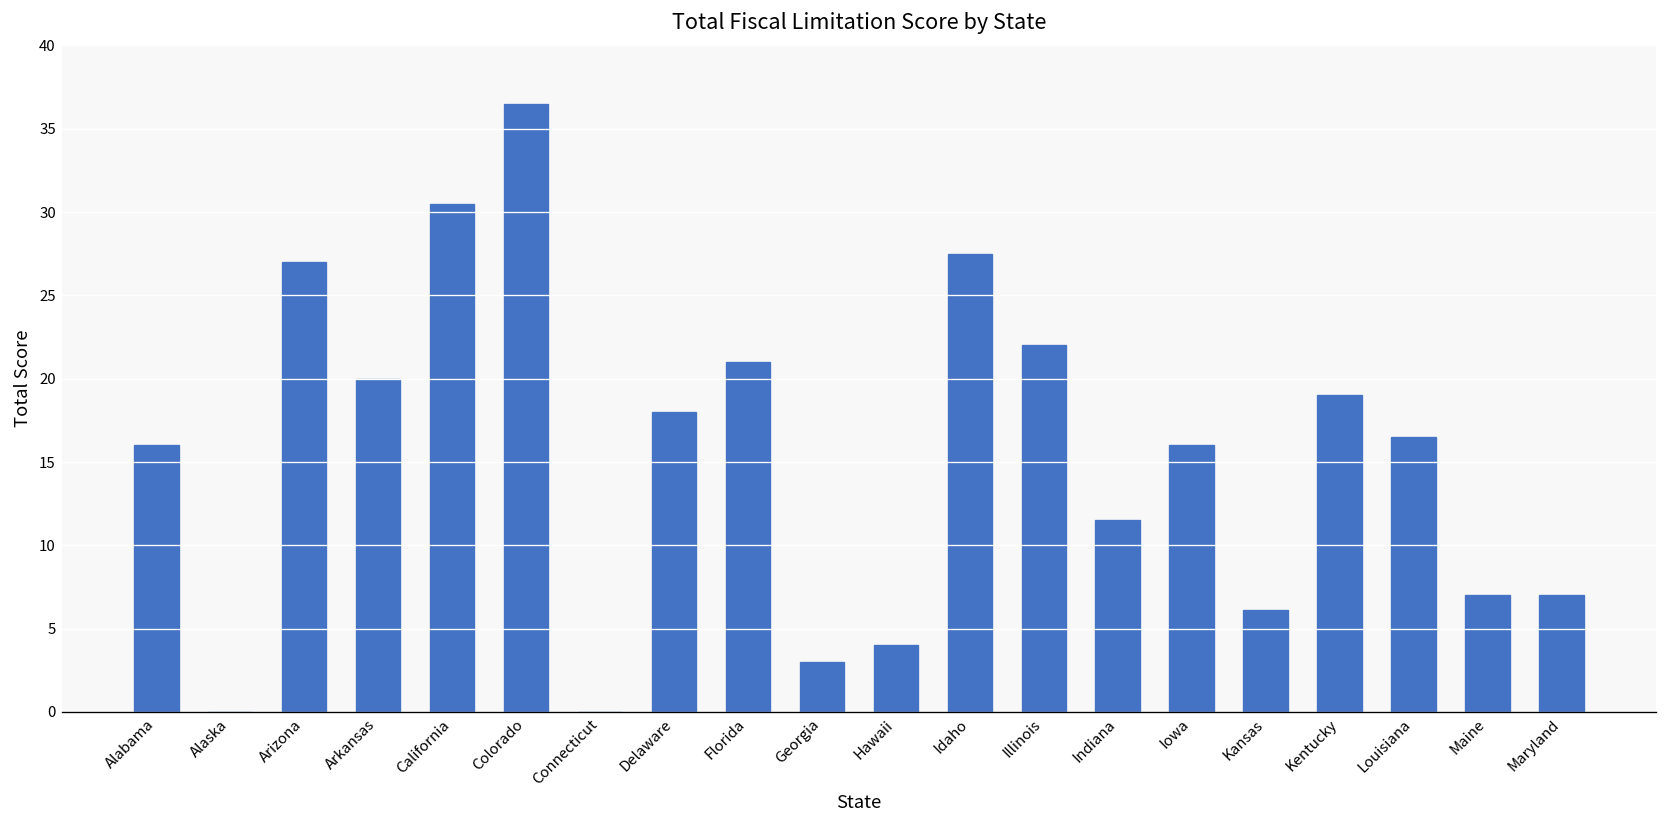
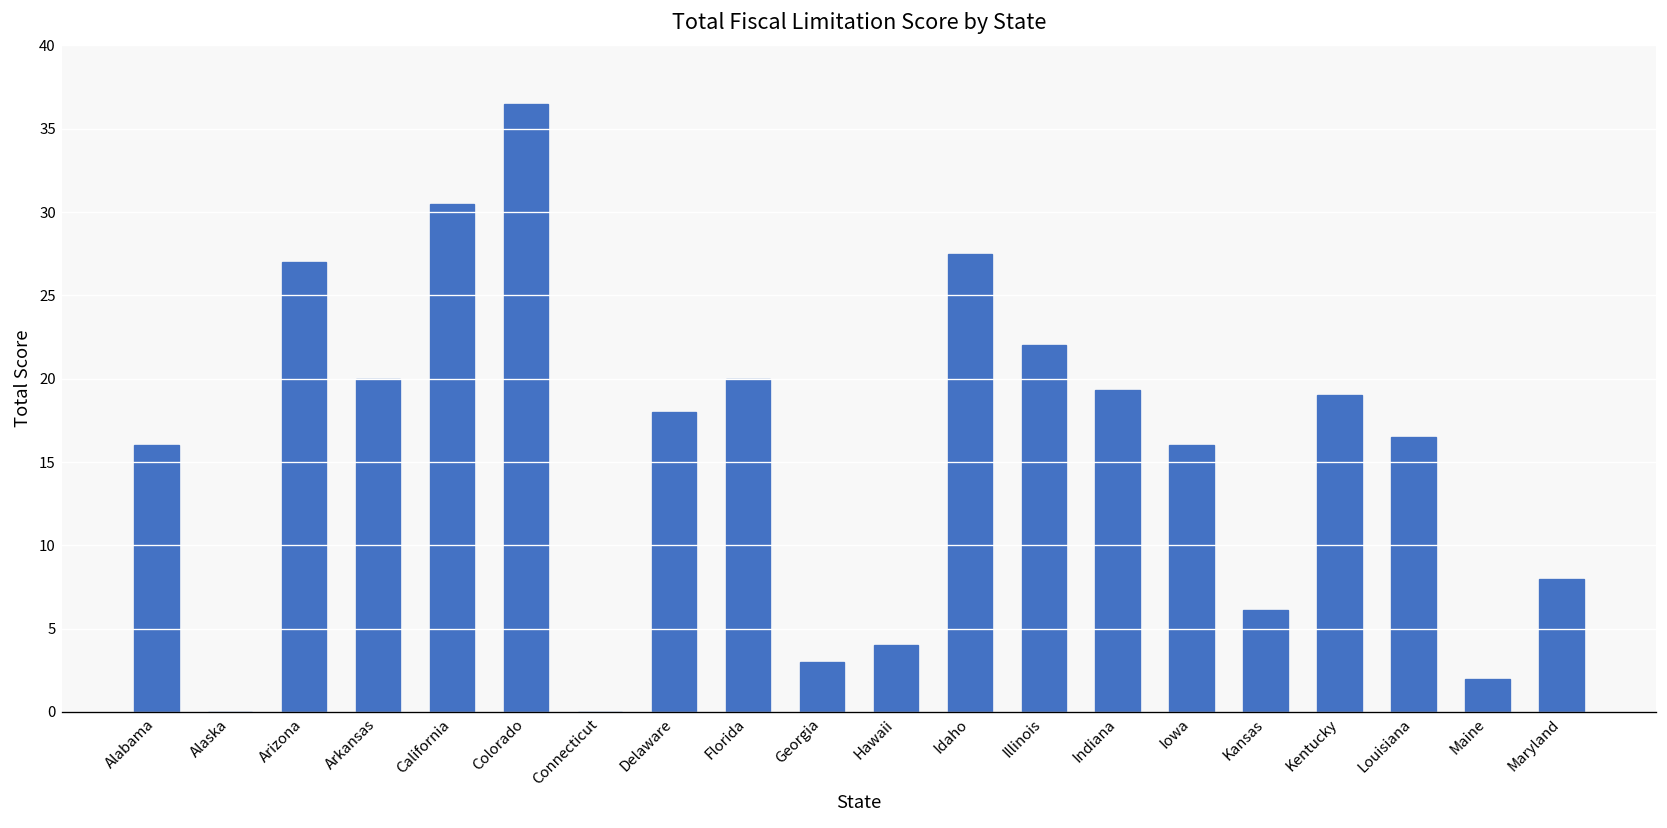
Florida: 21 -> 20
Indiana: 11.5 -> 19.3
Maine: 7 -> 2
Maryland: 7 -> 8
